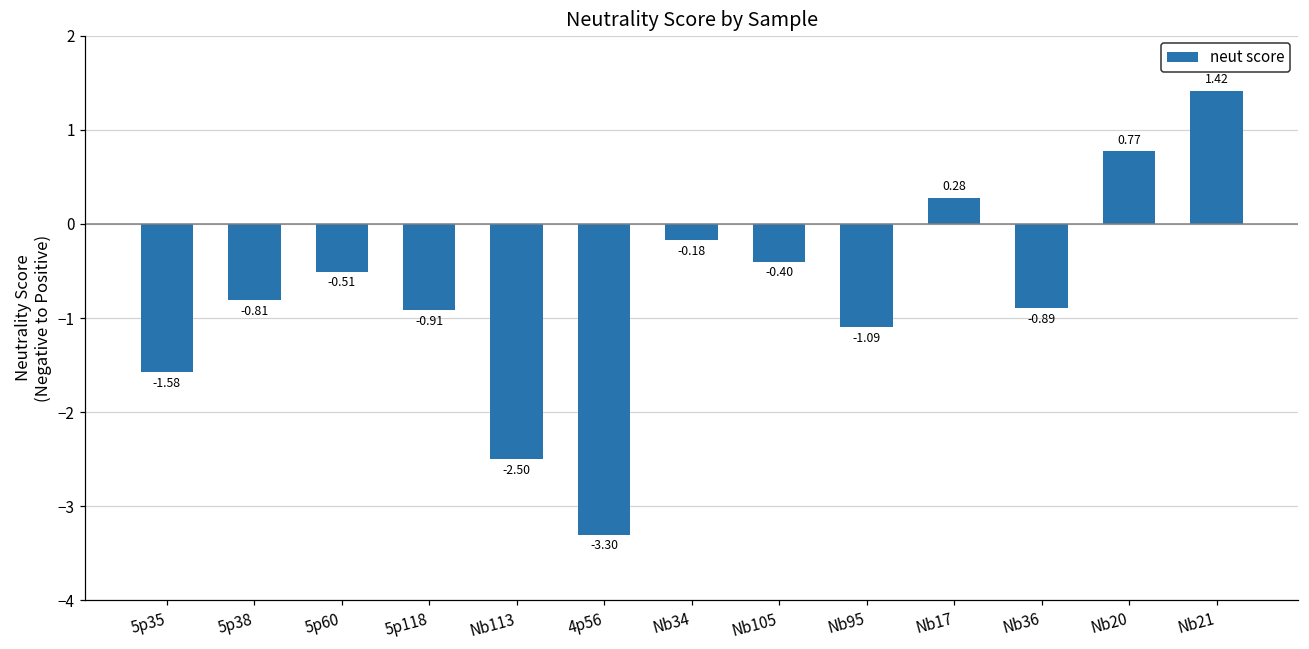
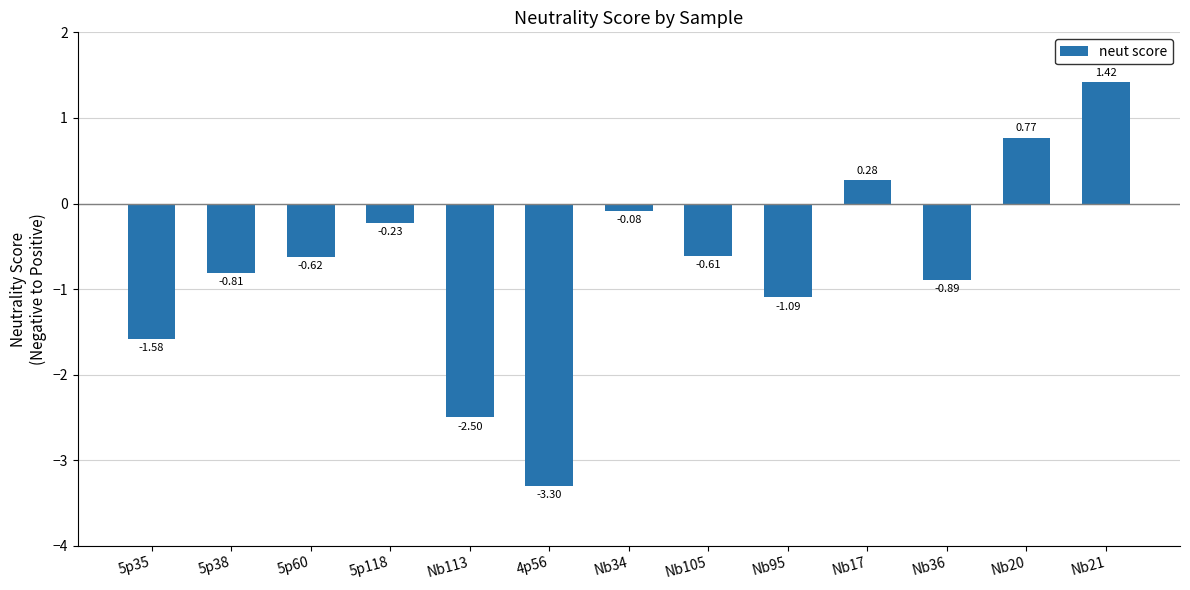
5p60: -0.51 -> -0.62
5p118: -0.91 -> -0.23
Nb34: -0.18 -> -0.08
Nb105: -0.40 -> -0.61
